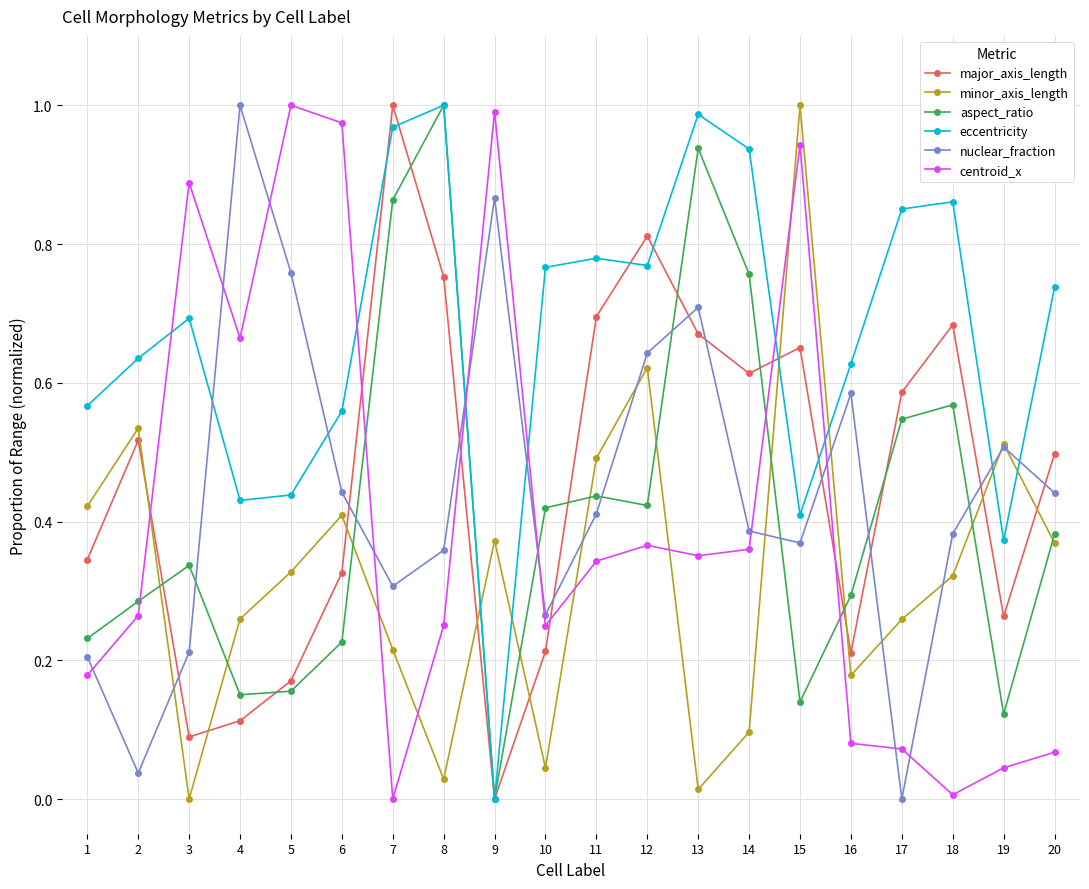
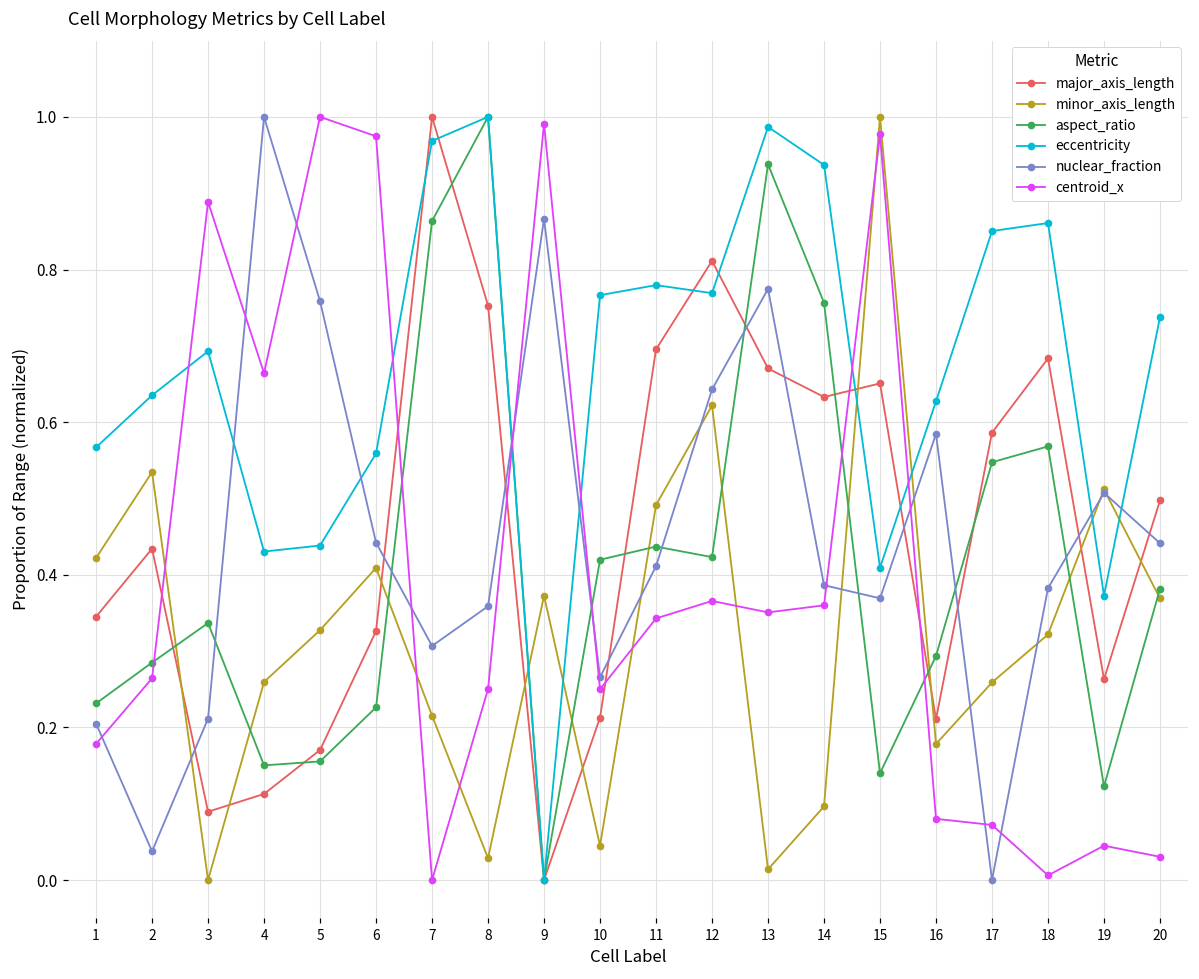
major_axis_length, 2: 0.52 -> 0.43
nuclear_fraction, 13: 0.71 -> 0.77
major_axis_length, 14: 0.61 -> 0.63
centroid_x, 15: 0.94 -> 0.98
centroid_x, 20: 0.07 -> 0.03
